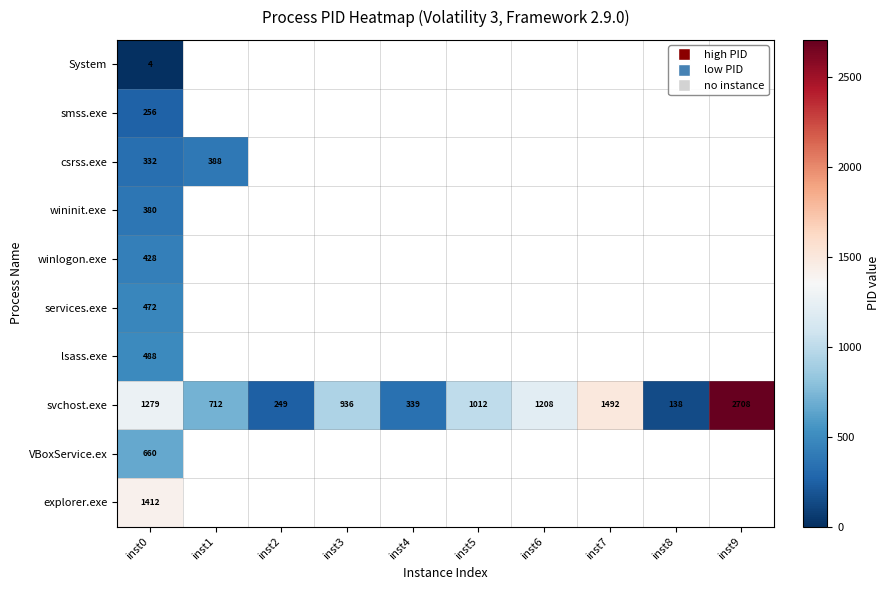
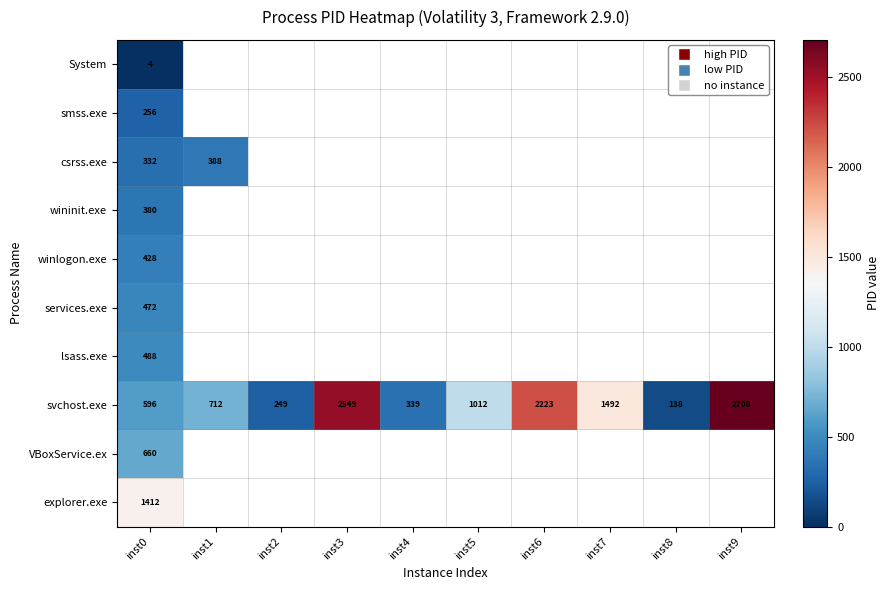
svchost.exe, inst0: 1279 -> 596
svchost.exe, inst3: 936 -> 2549
svchost.exe, inst6: 1208 -> 2223
